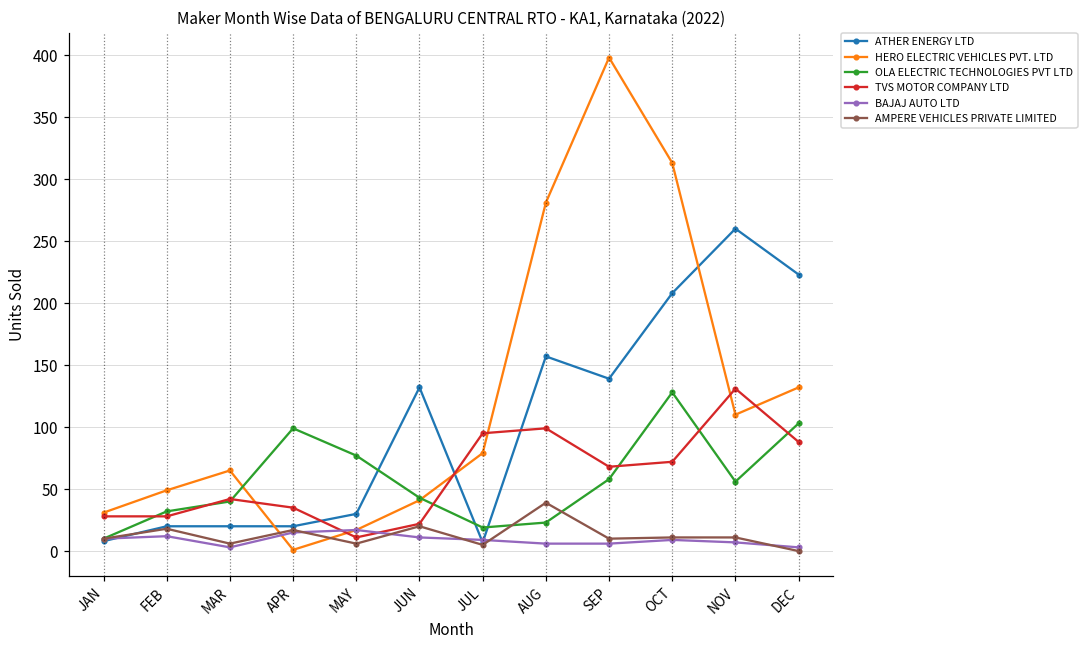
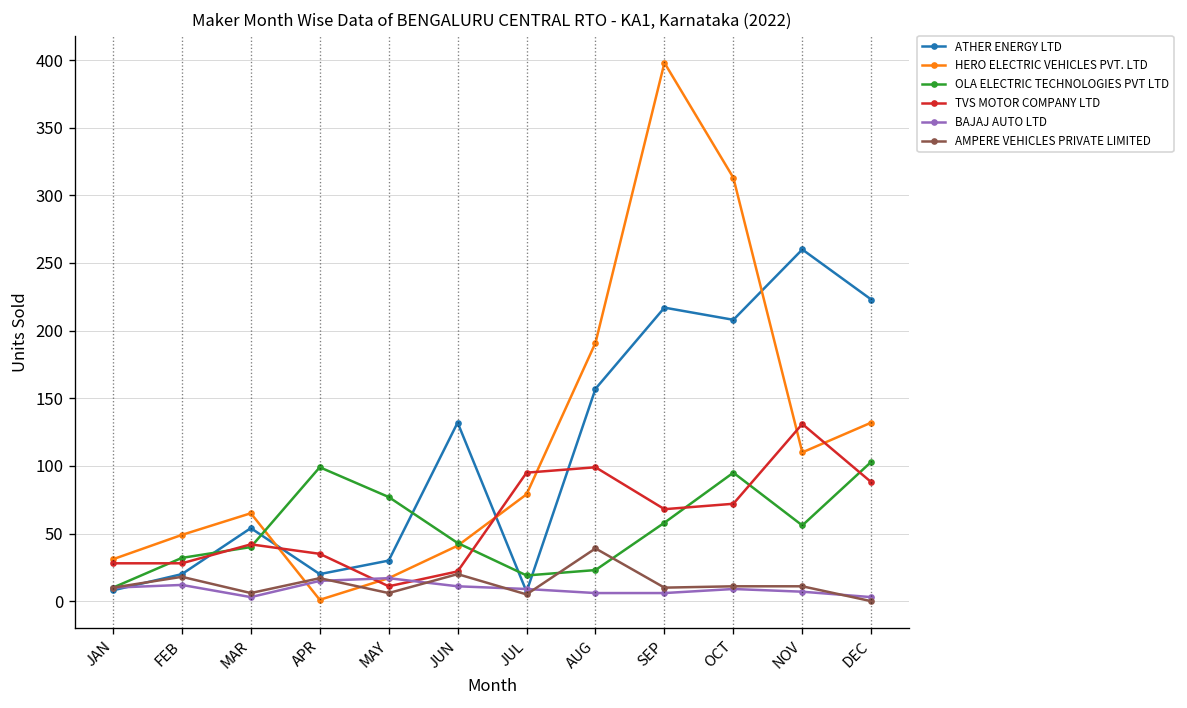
ATHER ENERGY LTD, MAR: 20 -> 54
HERO ELECTRIC VEHICLES PVT. LTD, AUG: 281 -> 191
ATHER ENERGY LTD, SEP: 139 -> 217
OLA ELECTRIC TECHNOLOGIES PVT LTD, OCT: 128 -> 95
